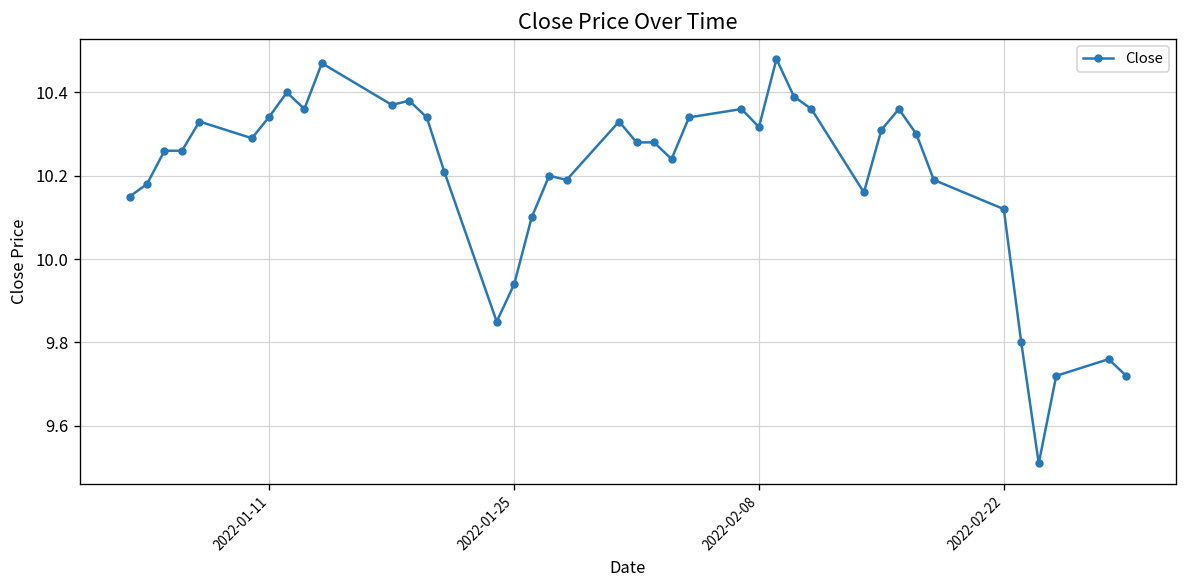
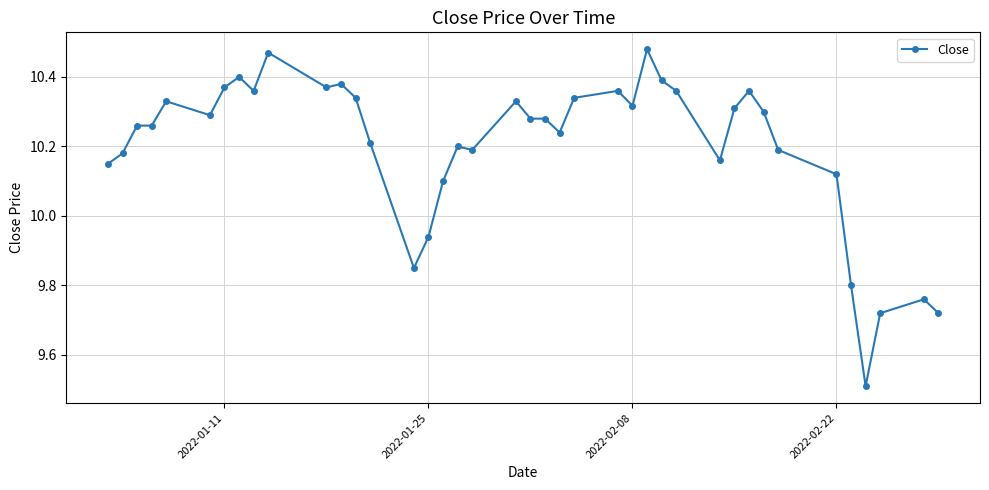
2022-01-11: 10.34 -> 10.37
